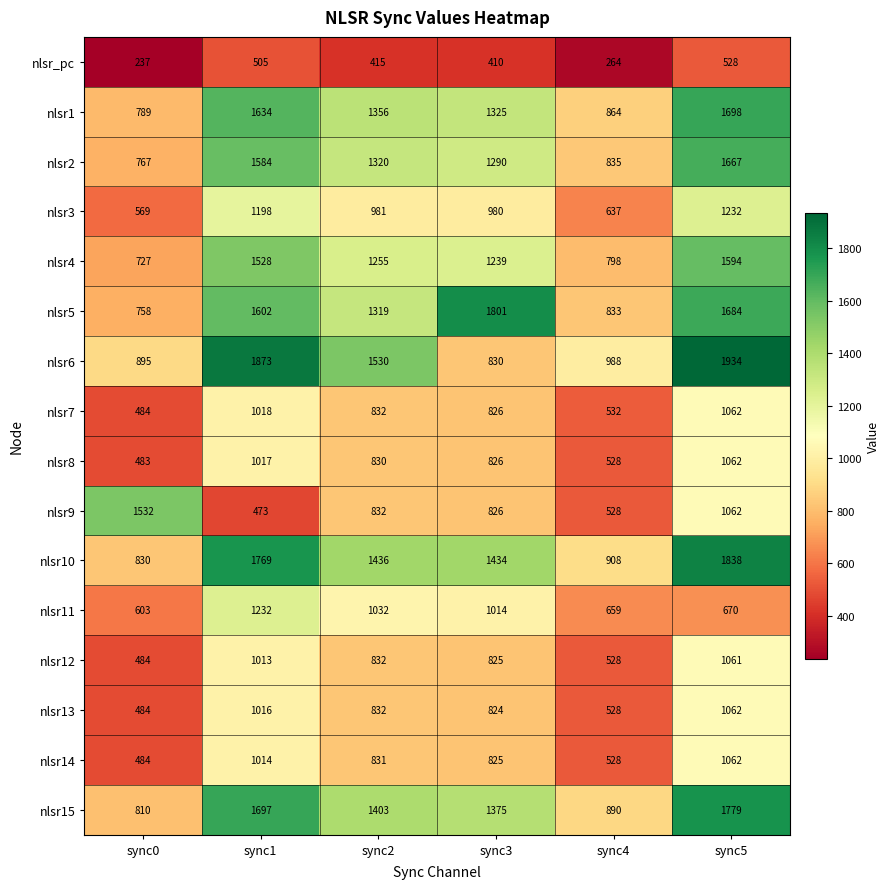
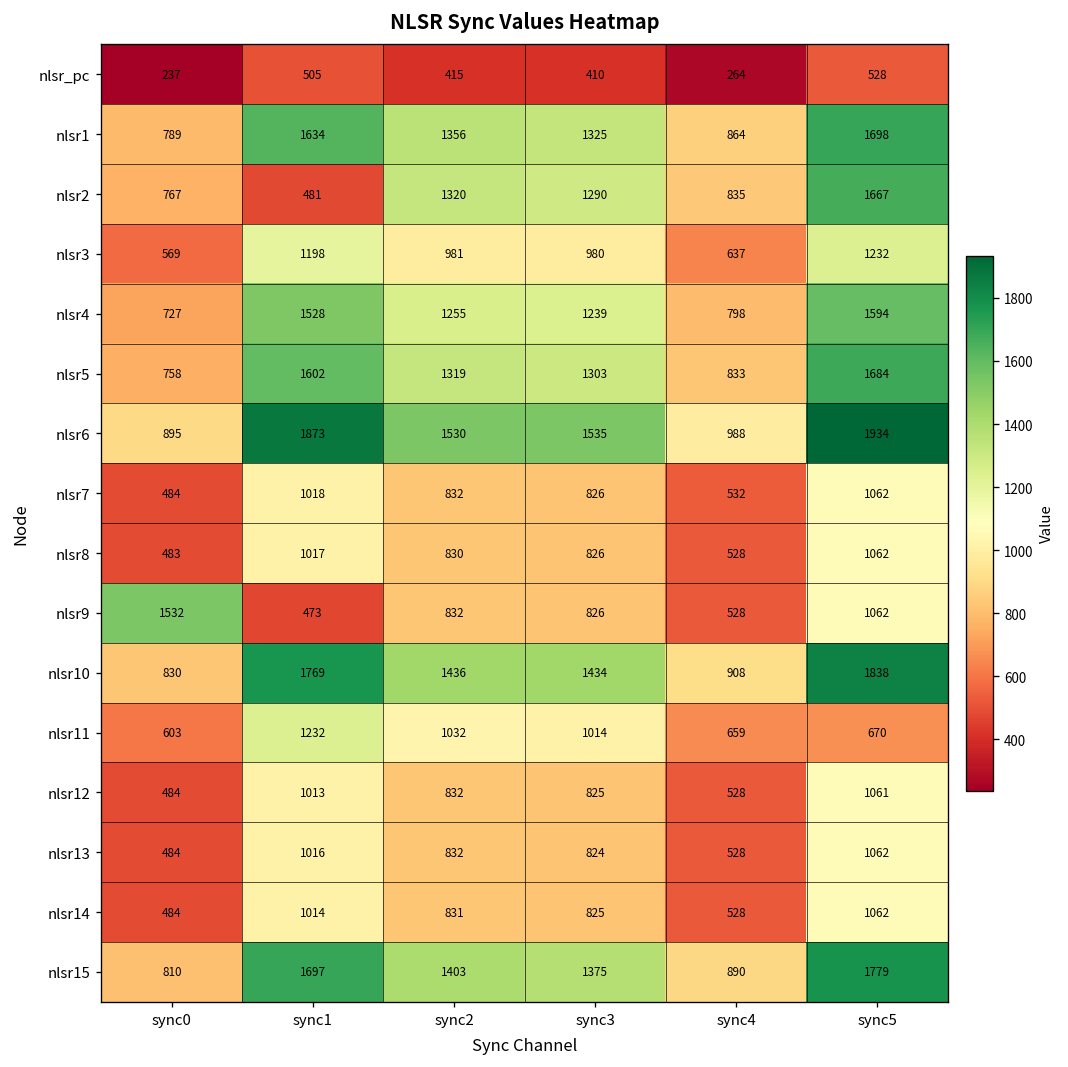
nlsr2, sync1: 1584 -> 481
nlsr5, sync3: 1801 -> 1303
nlsr6, sync3: 830 -> 1535
